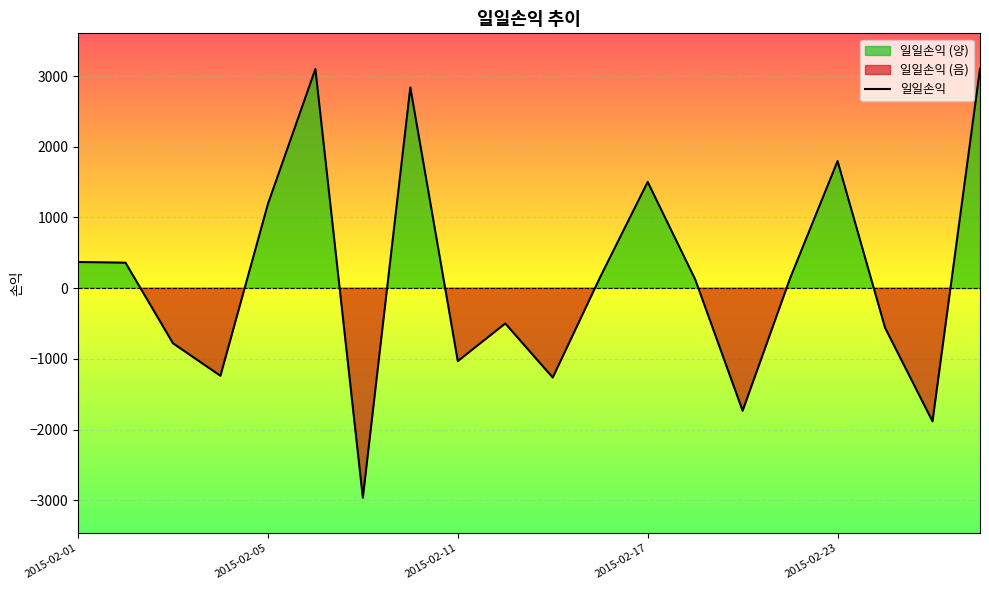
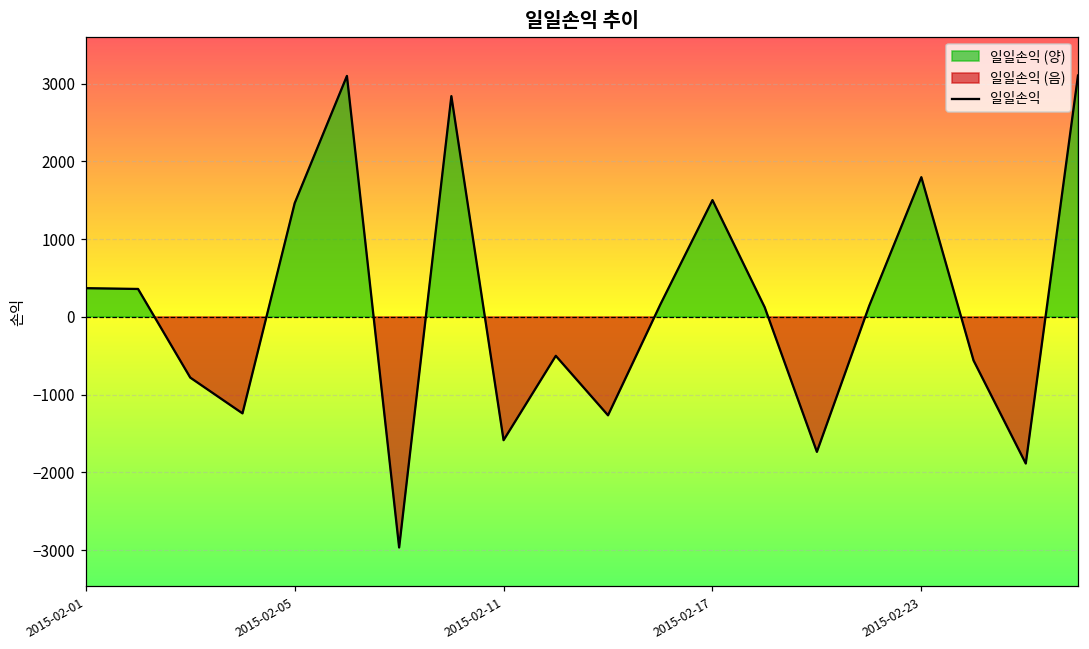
2015-02-05: 1200 -> 1500
2015-02-11: -1000 -> -1600
